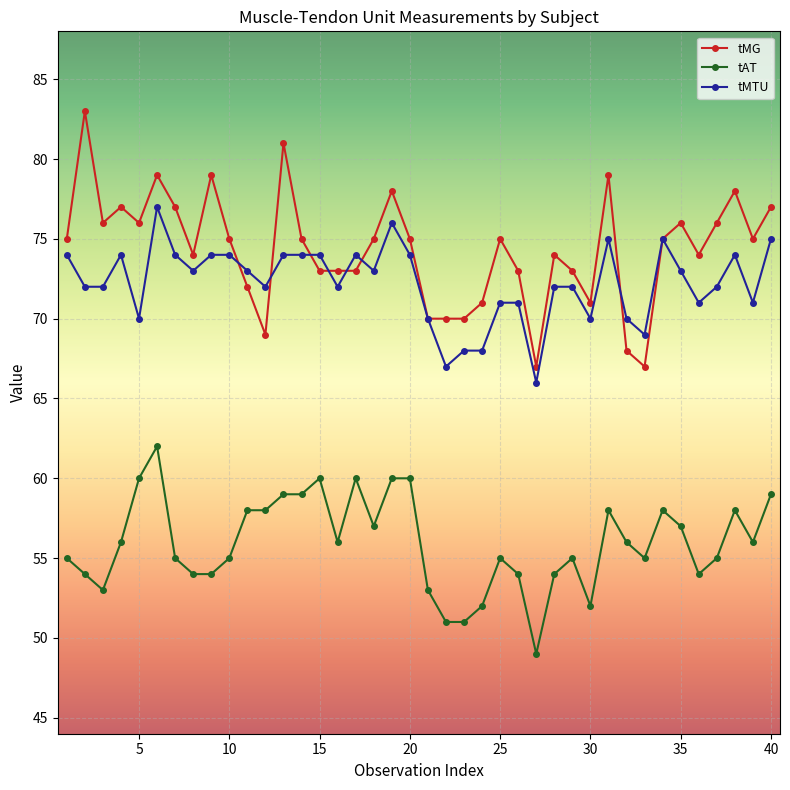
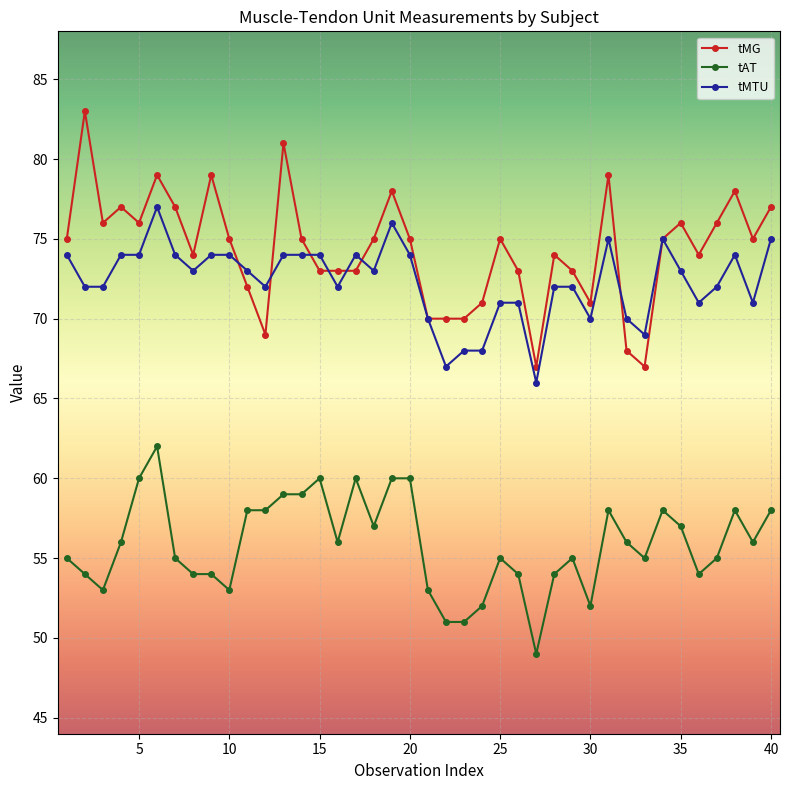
tMTU, 5: 70 -> 74
tAT, 10: 55 -> 53
tAT, 40: 59 -> 58
